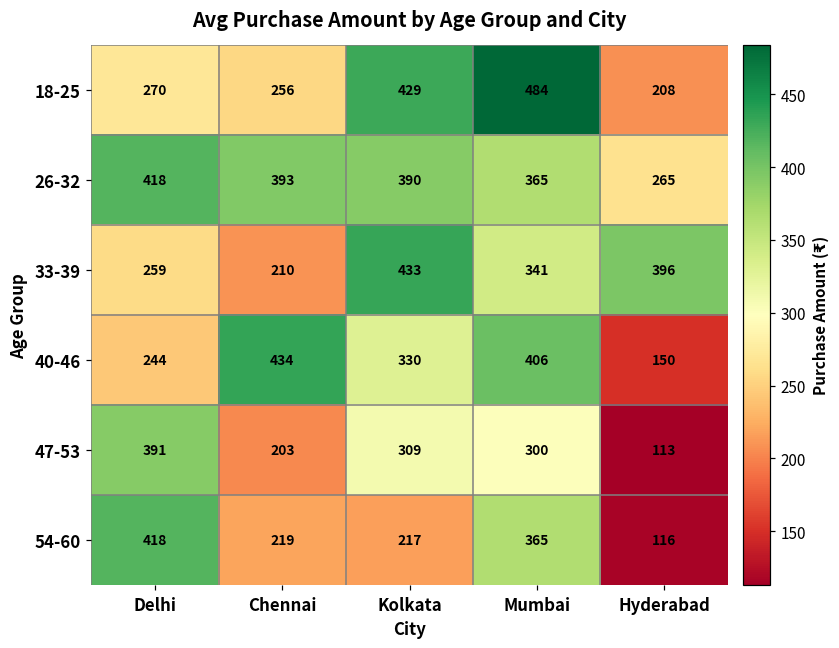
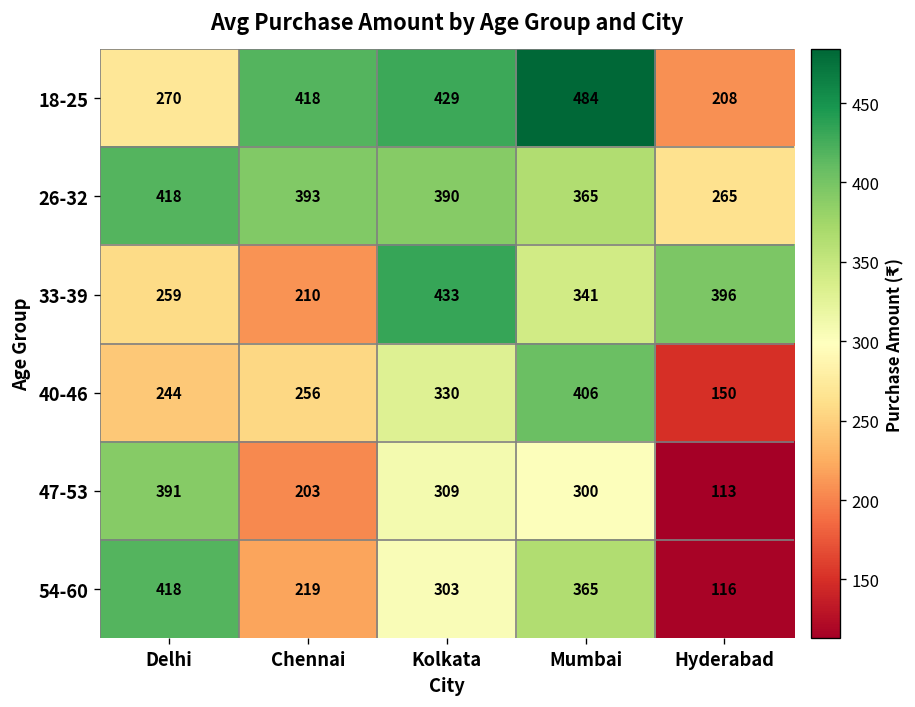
18-25, Chennai: 256 -> 418
40-46, Chennai: 434 -> 256
54-60, Kolkata: 217 -> 303
